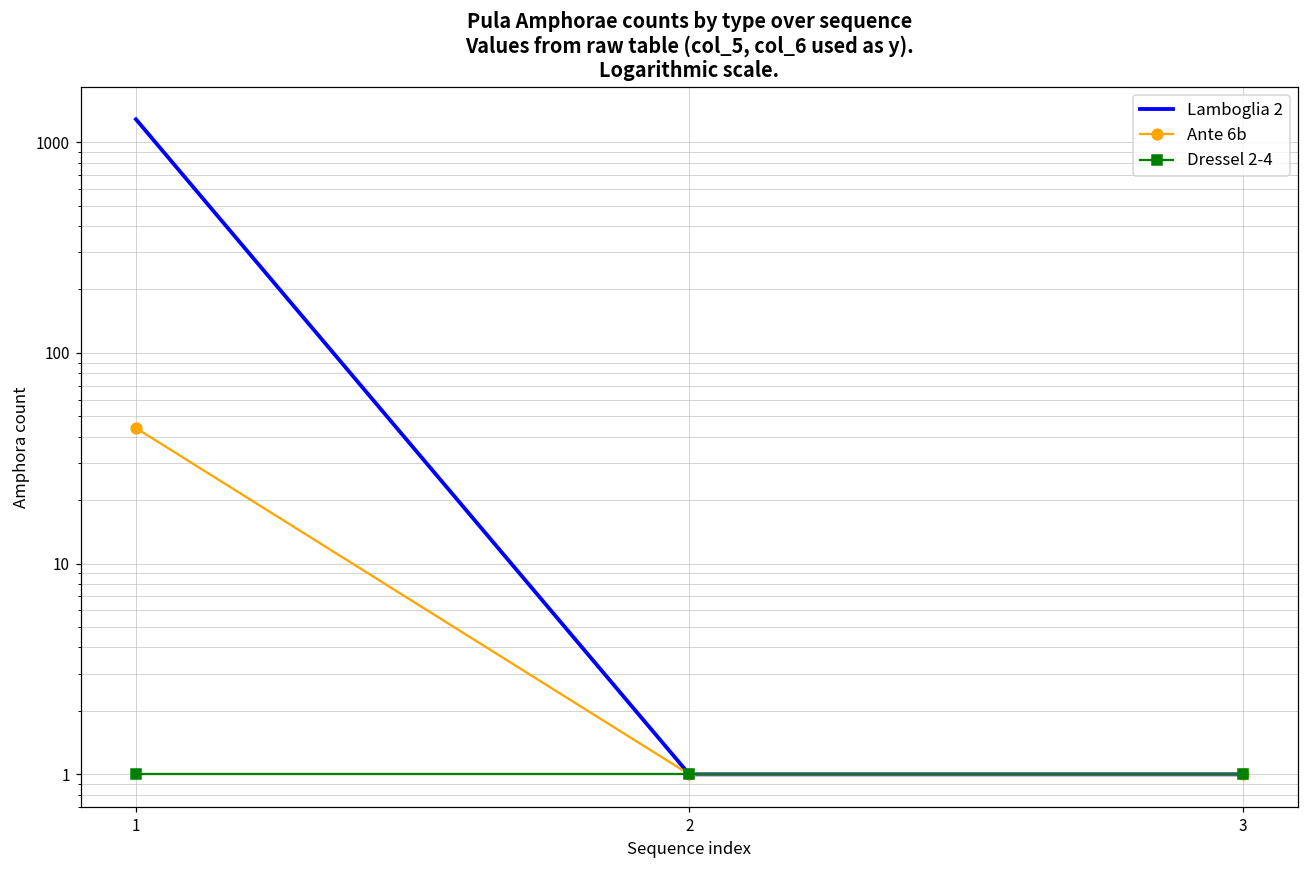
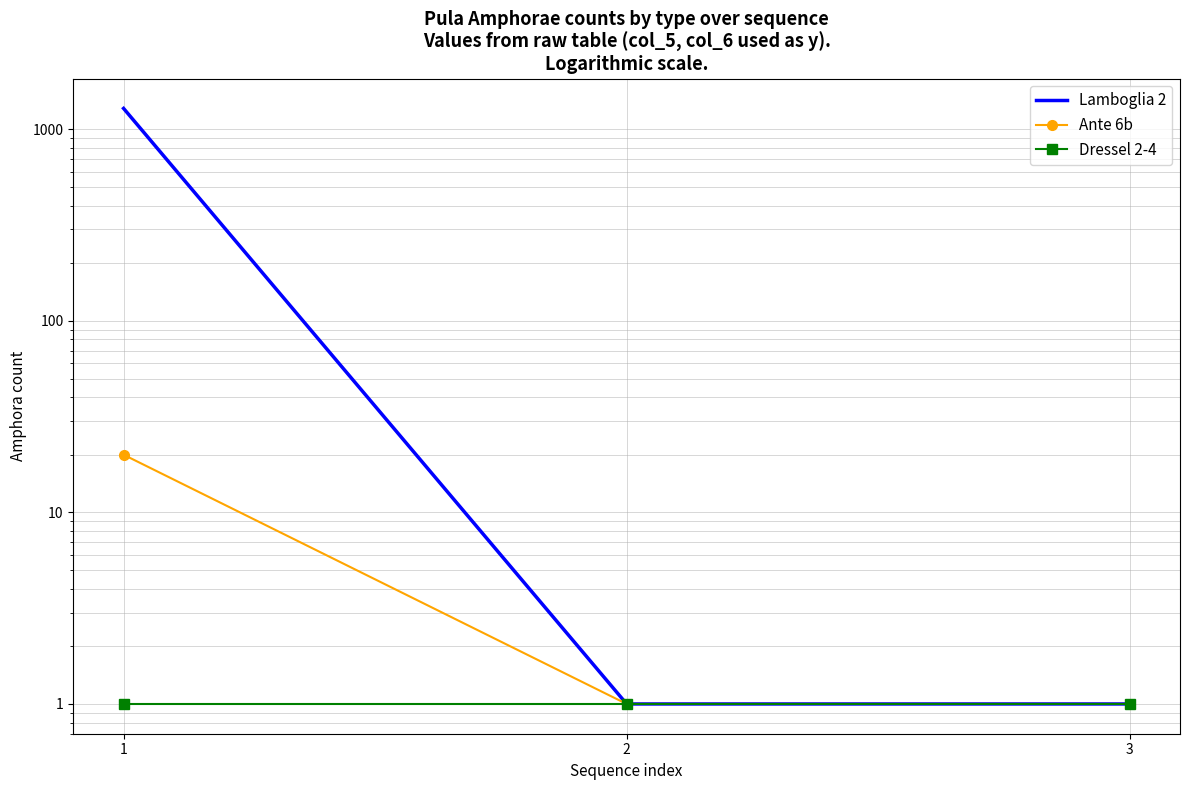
Ante 6b, 1: 44 -> 20
